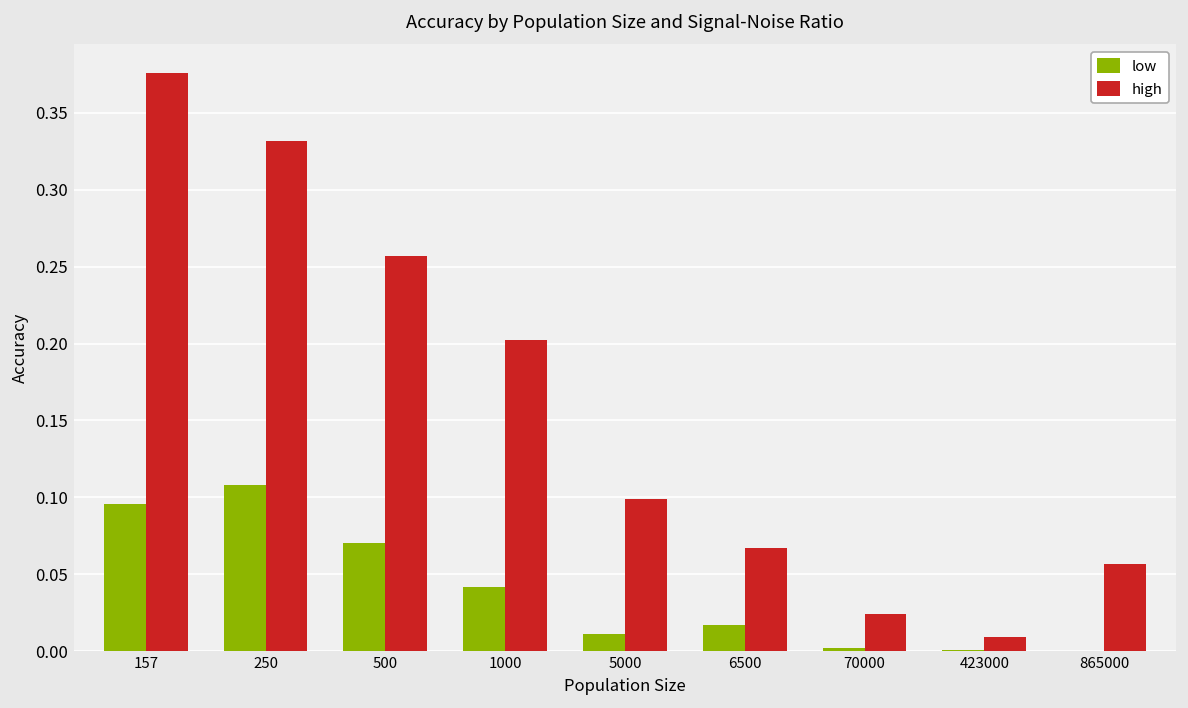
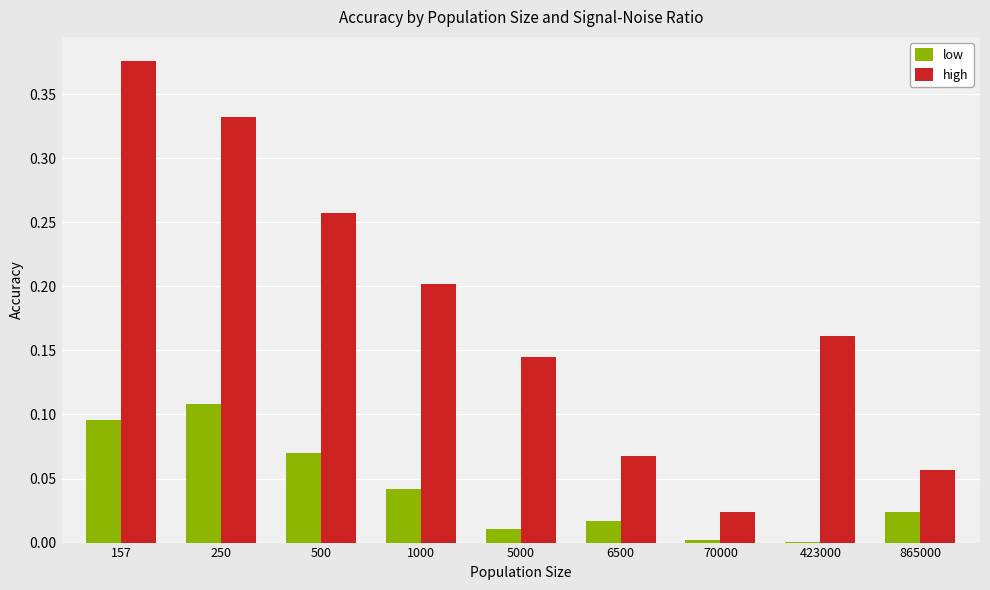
high, 5000: 0.099 -> 0.145
high, 423000: 0.009 -> 0.161
low, 865000: 0.000 -> 0.024
